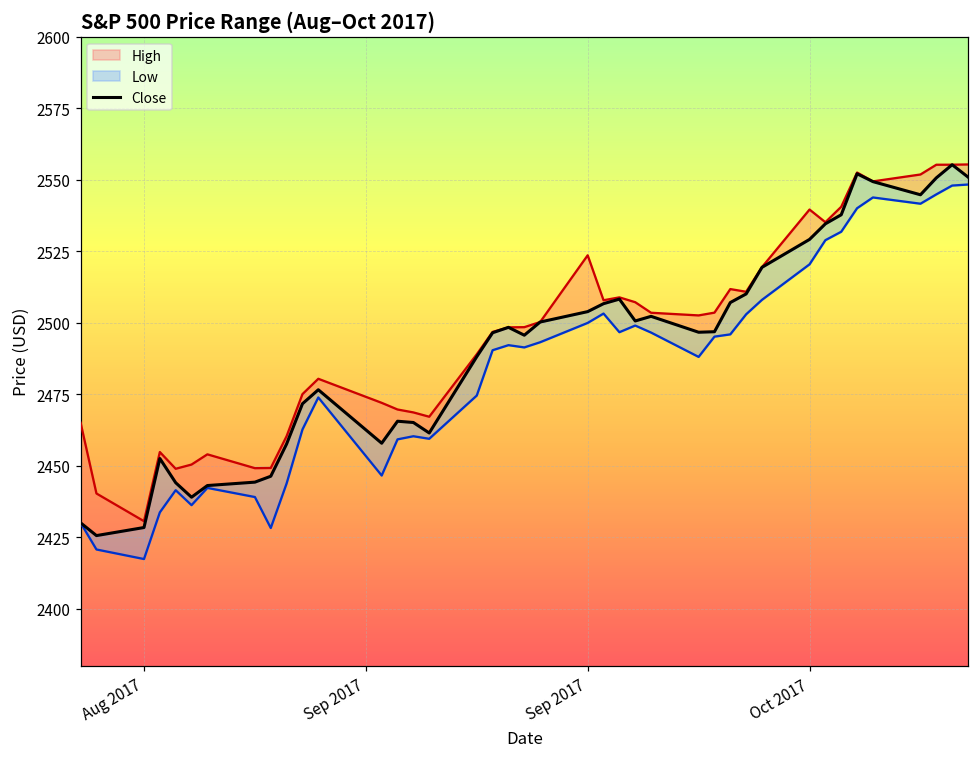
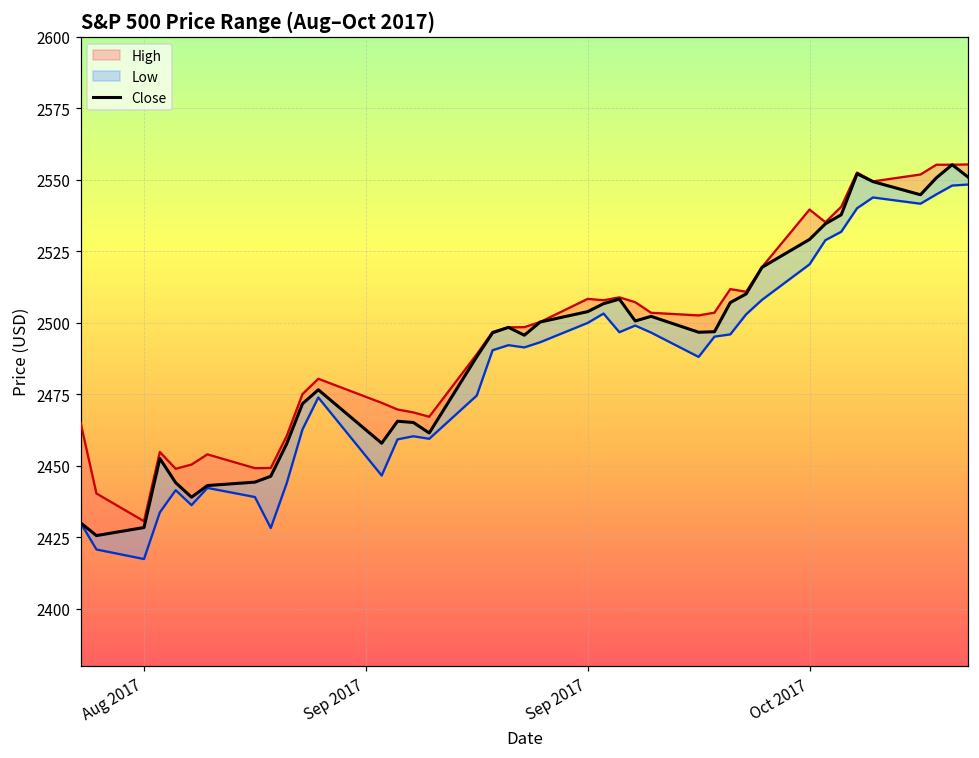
High, Sep 2017: 2524 -> 2508
